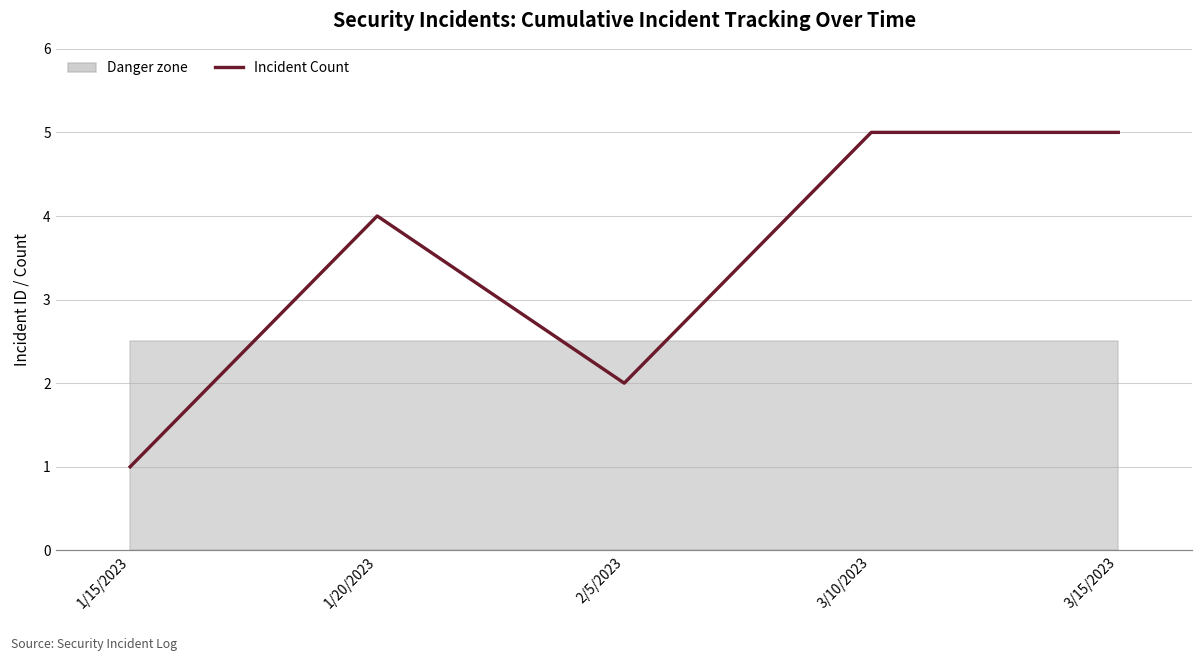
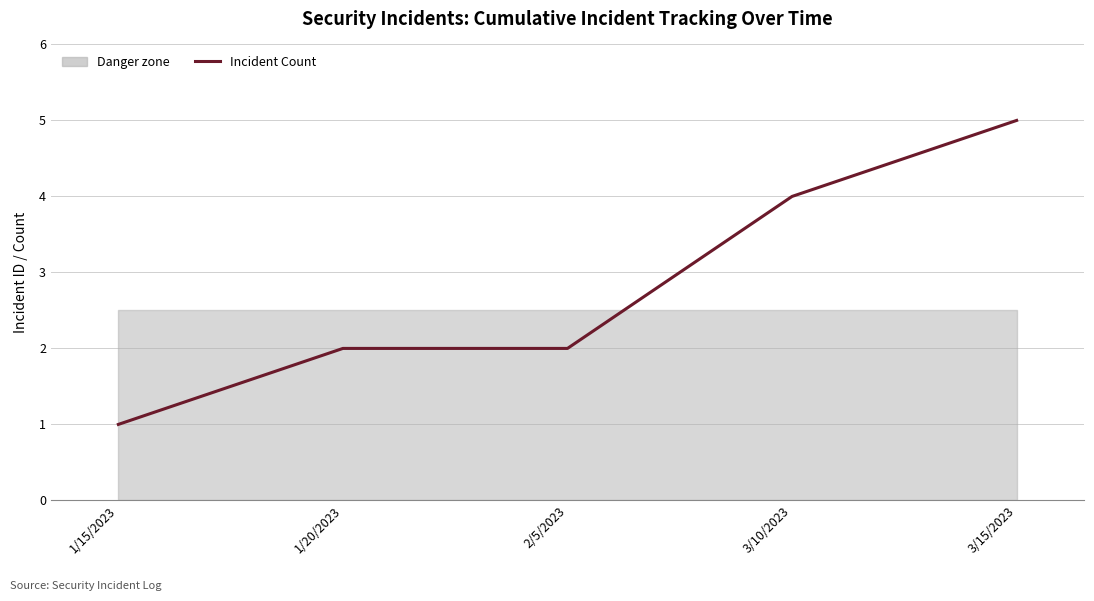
Incident Count, 1/20/2023: 4 -> 2
Incident Count, 3/10/2023: 5 -> 4
